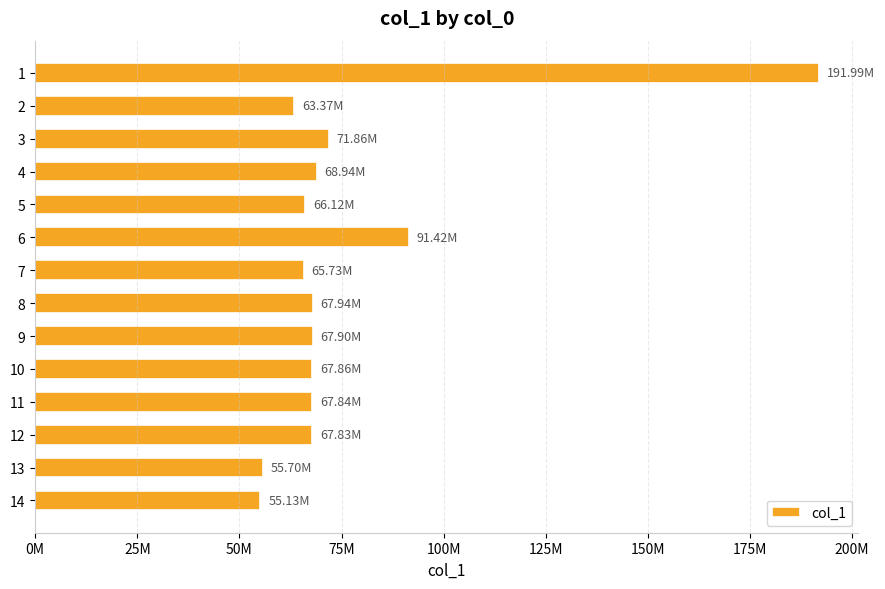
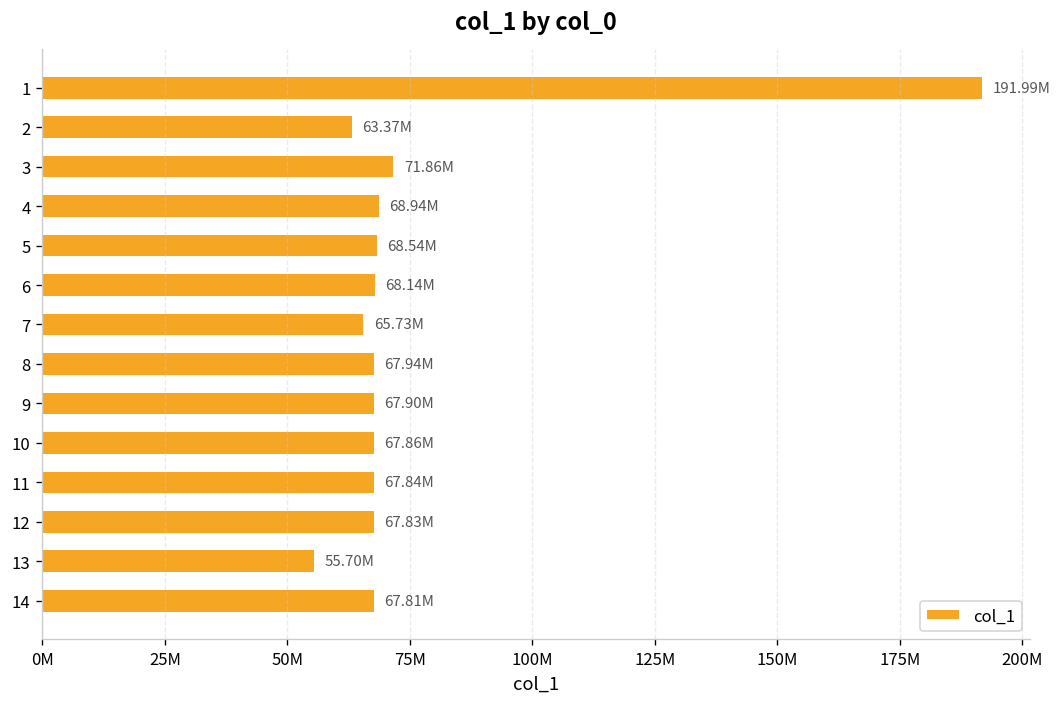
5: 66.12M -> 68.54M
6: 91.42M -> 68.14M
14: 55.13M -> 67.81M
